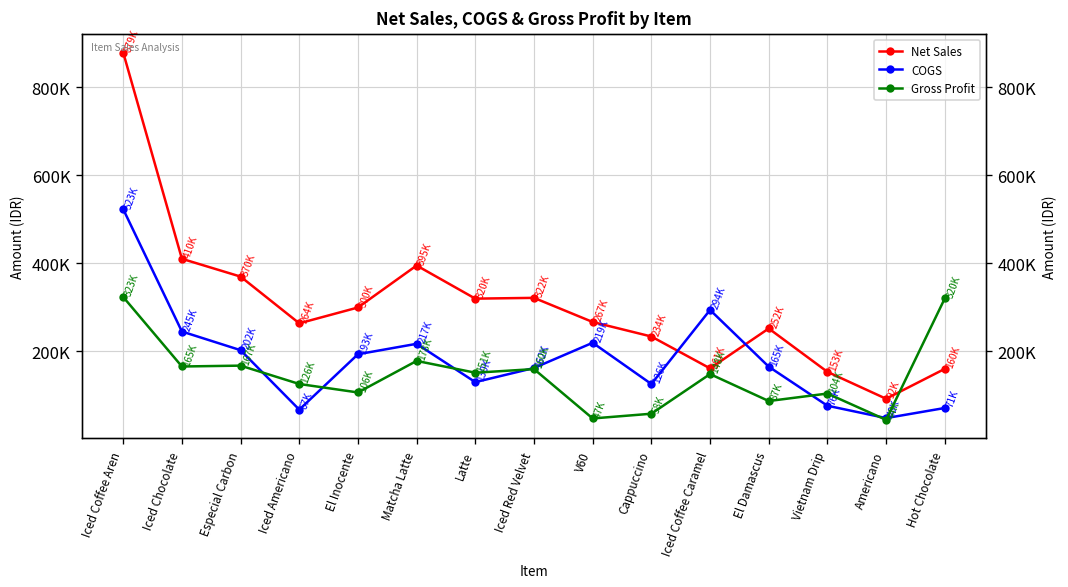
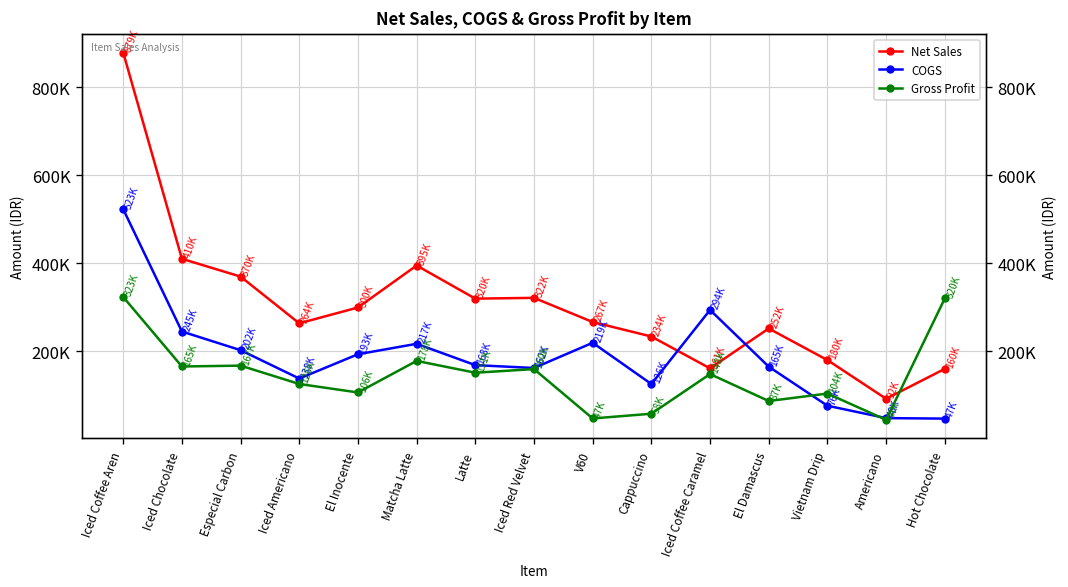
COGS, Iced Americano: 67K -> 138K
COGS, Latte: 130K -> 168K
Net Sales, Vietnam Drip: 153K -> 180K
COGS, Hot Chocolate: 71K -> 47K
